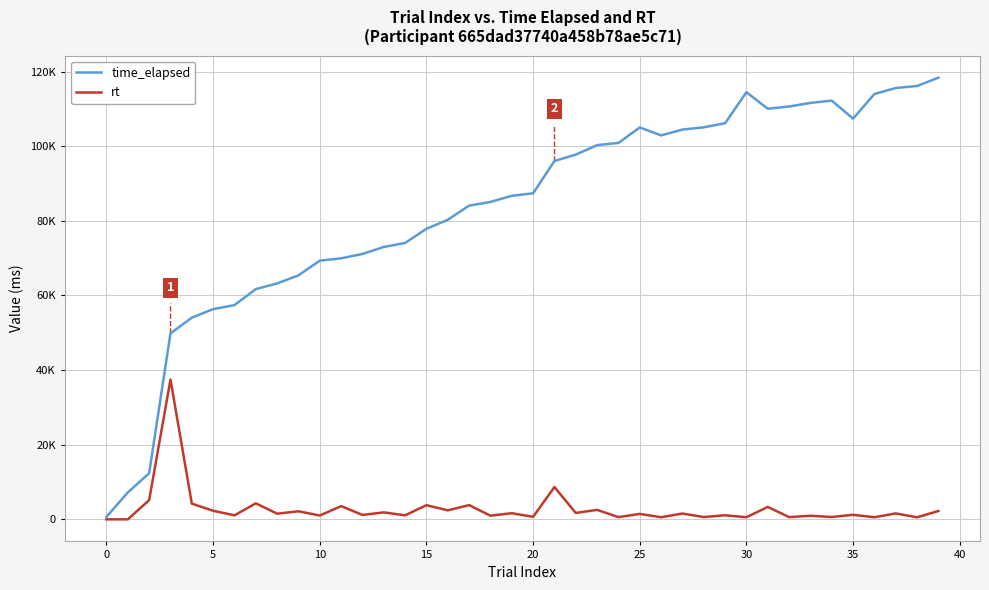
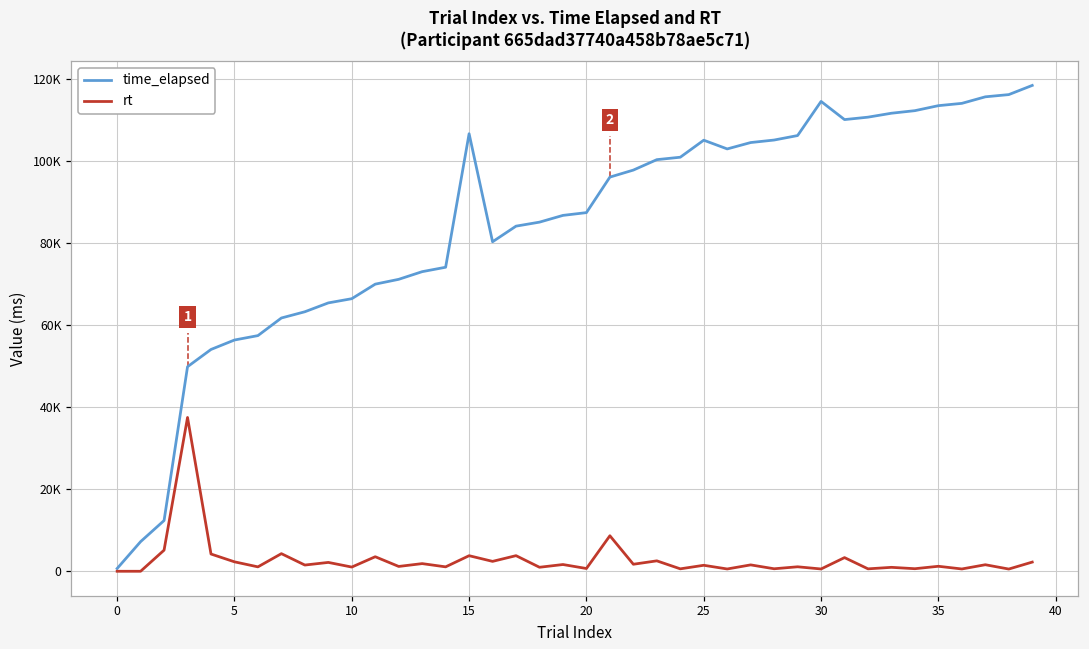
time_elapsed, 10: 69000 -> 66000
time_elapsed, 15: 78000 -> 107000
time_elapsed, 35: 107000 -> 113000
